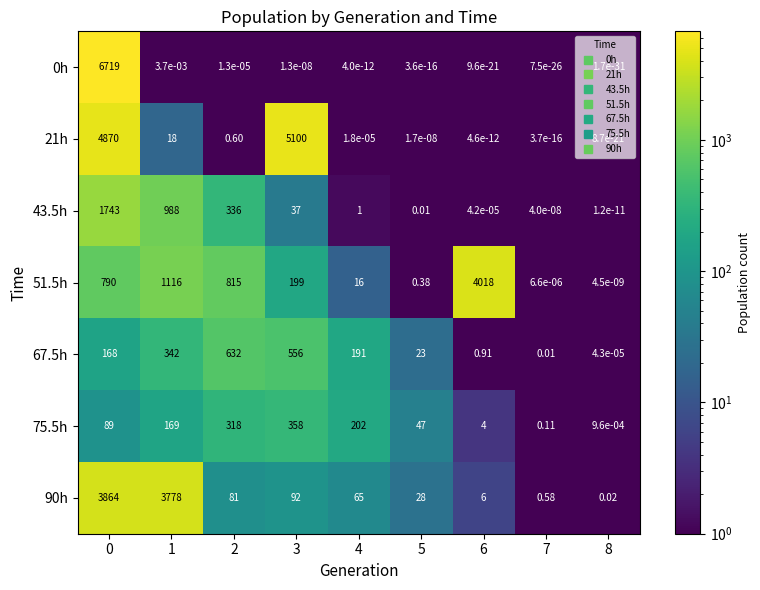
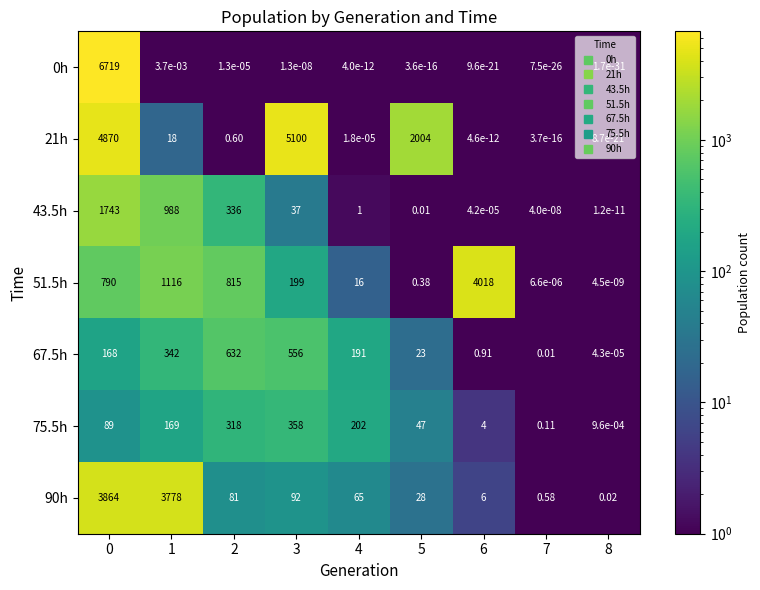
21h, 5: 1.7e-08 -> 2004
